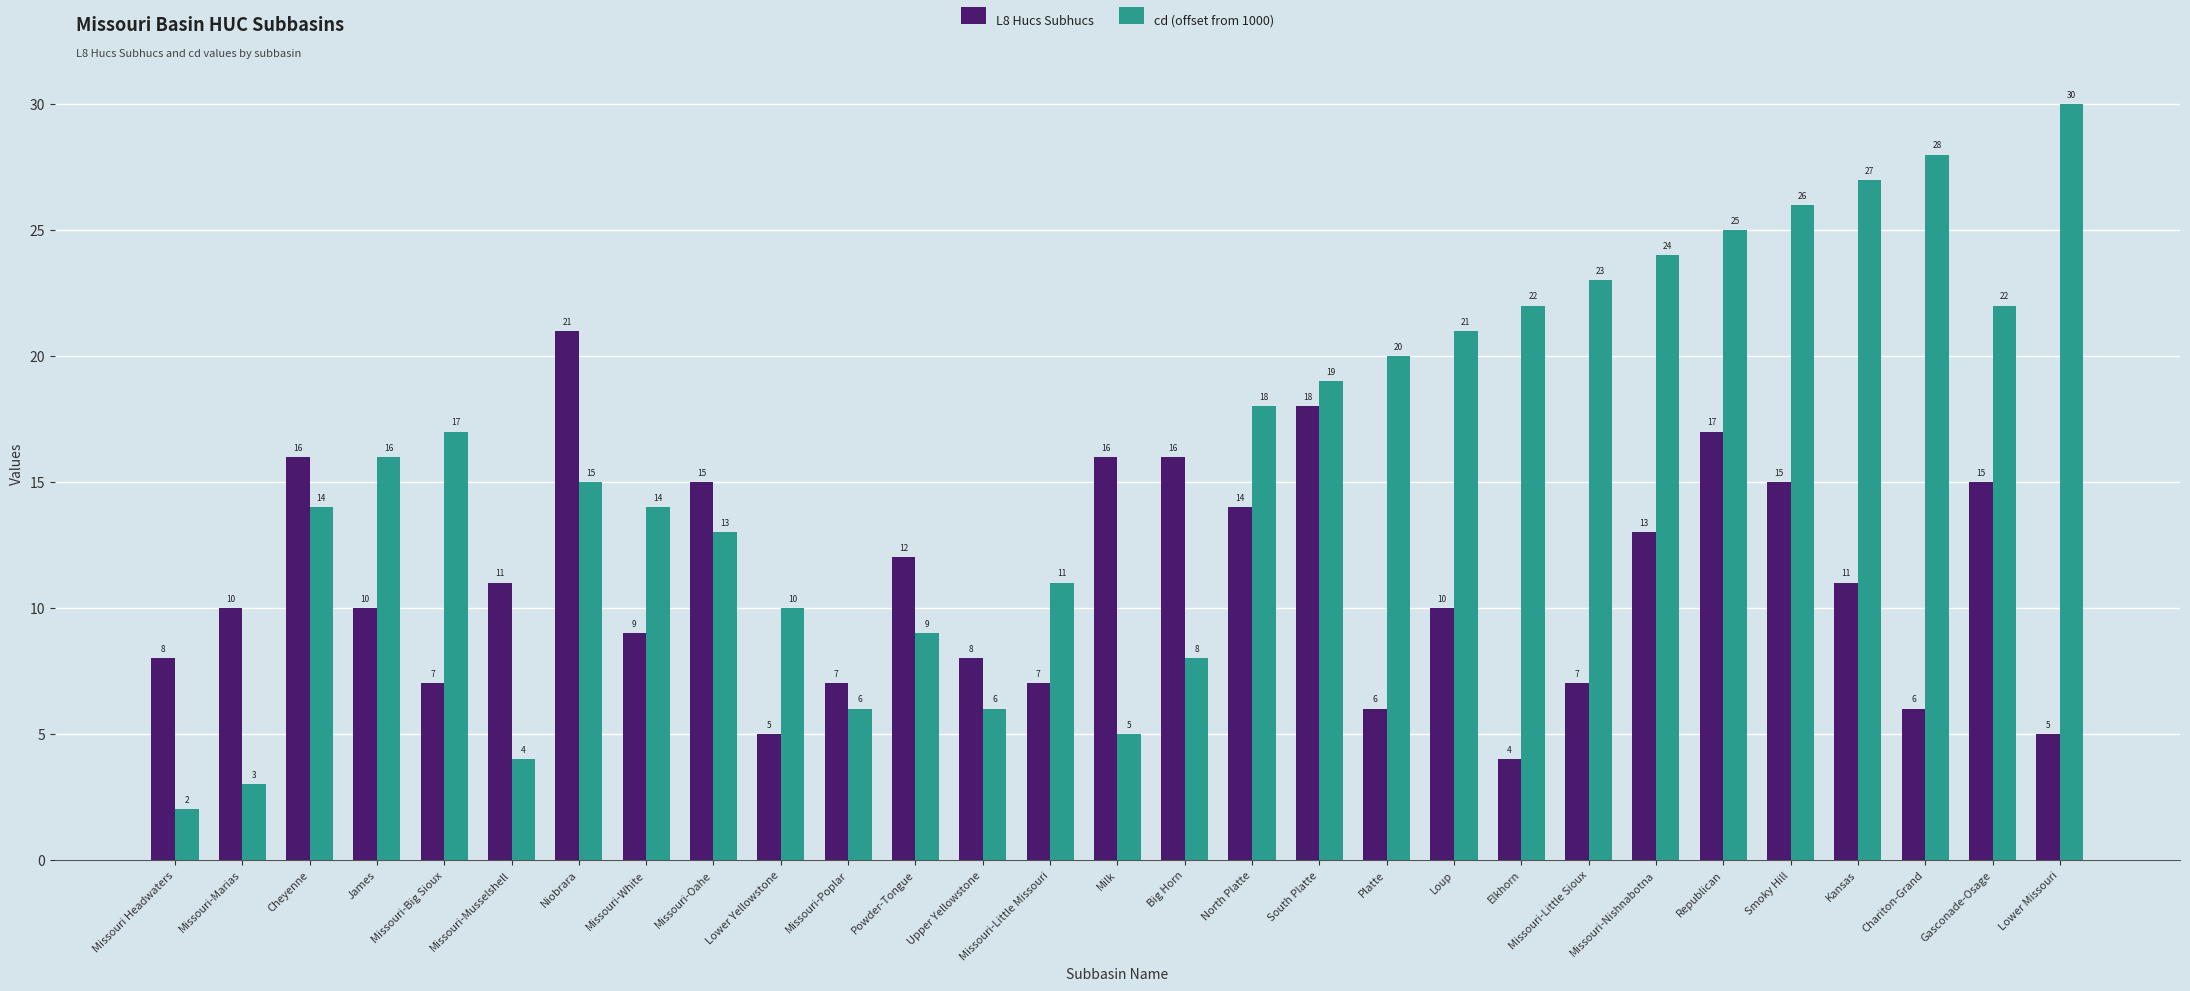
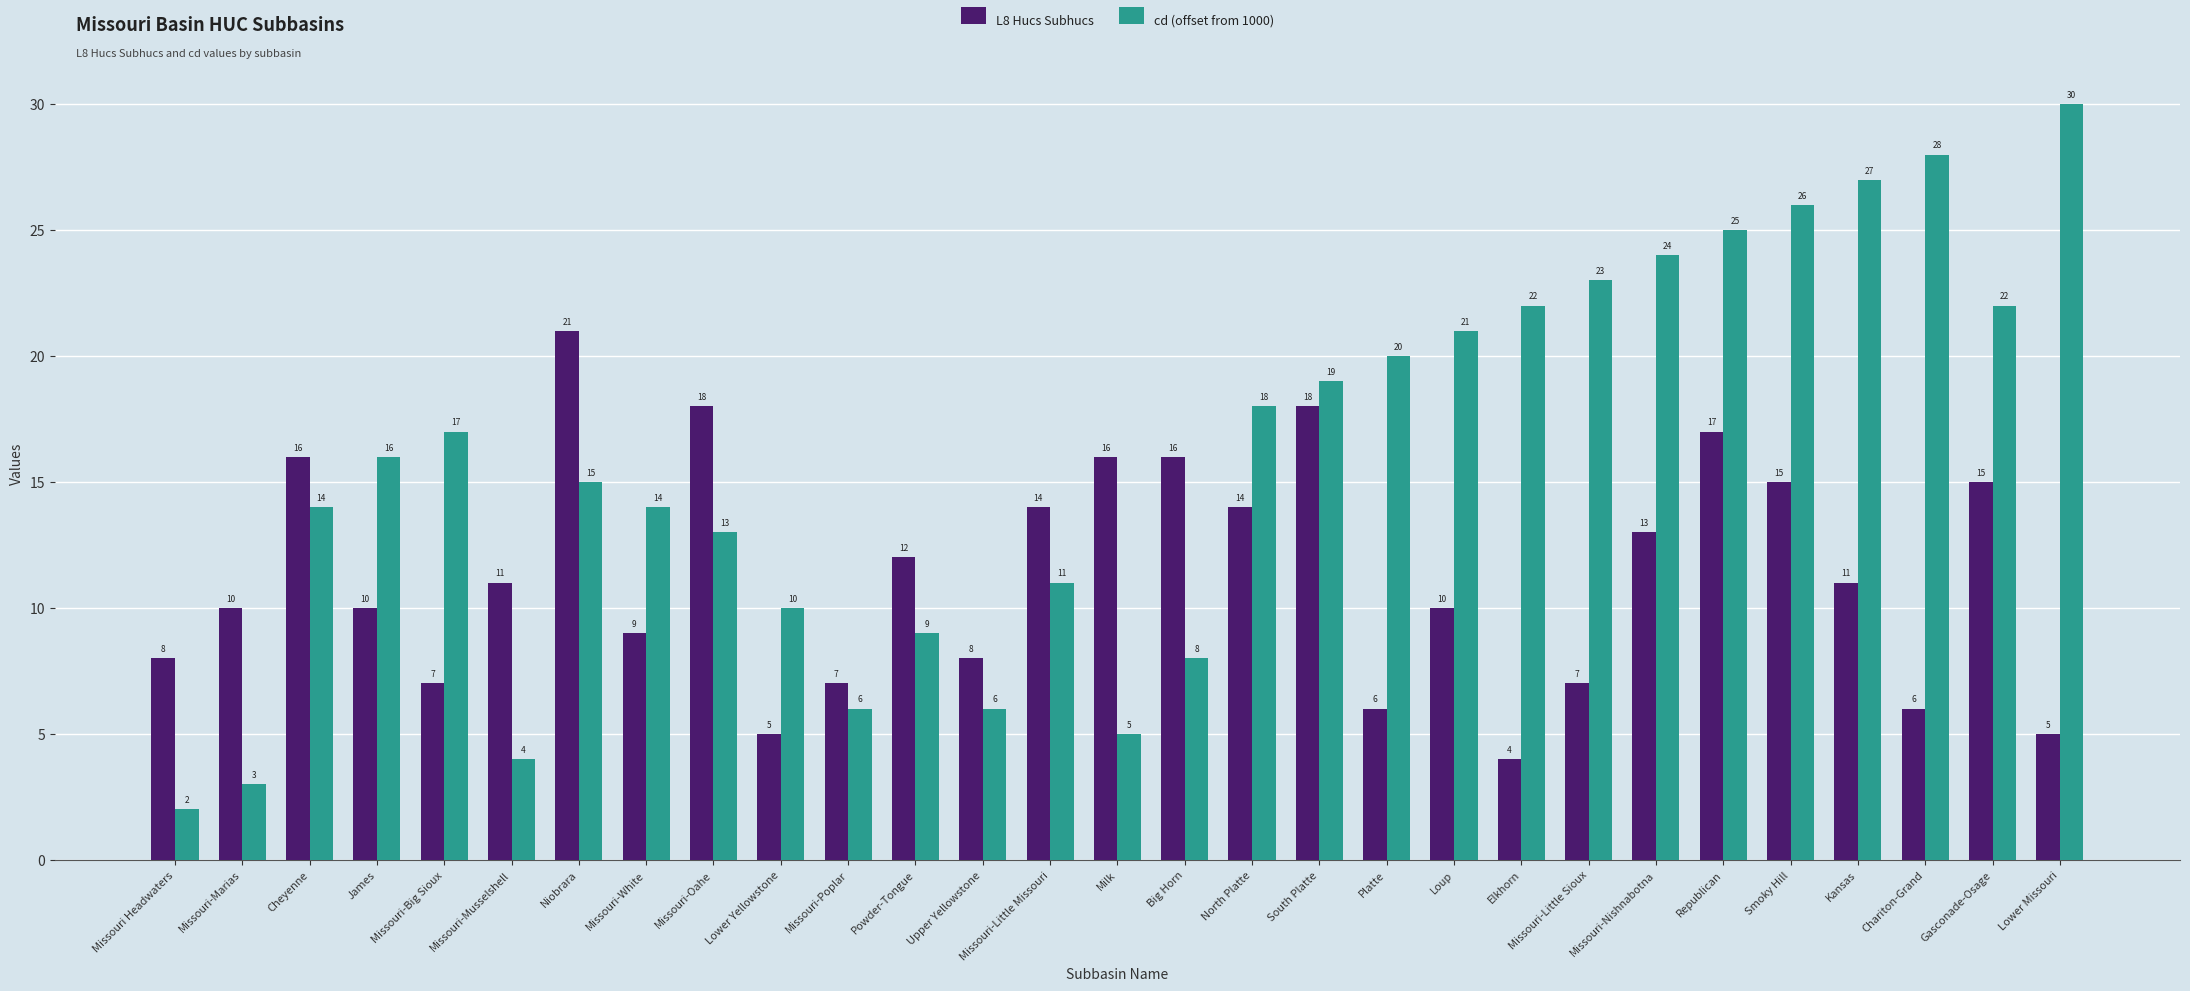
L8 Hucs Subhucs, Missouri-Oahe: 15 -> 18
L8 Hucs Subhucs, Missouri-Little Missouri: 7 -> 14
